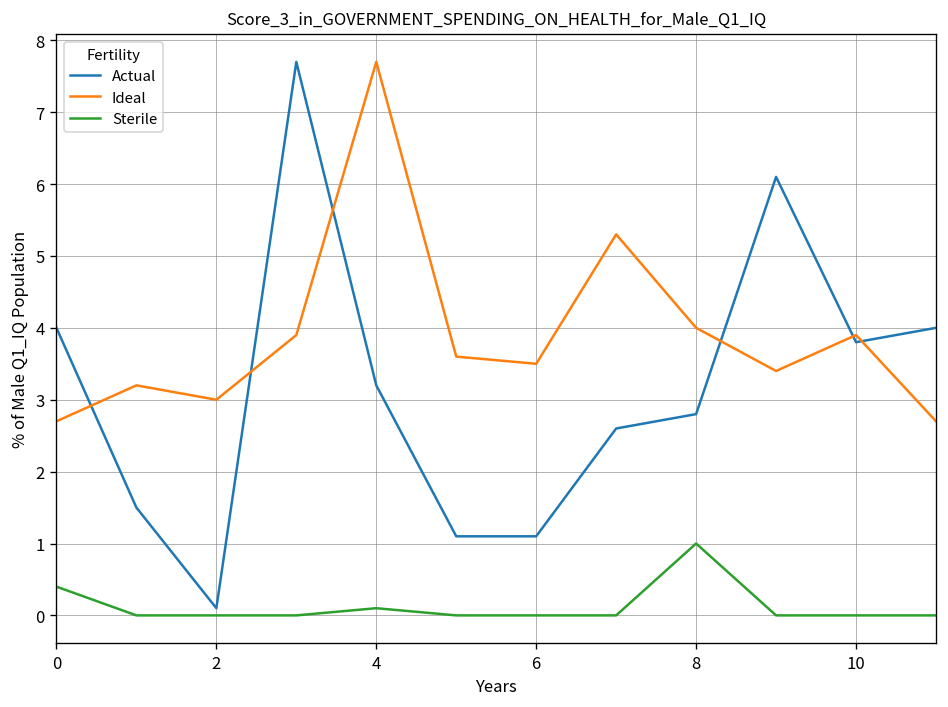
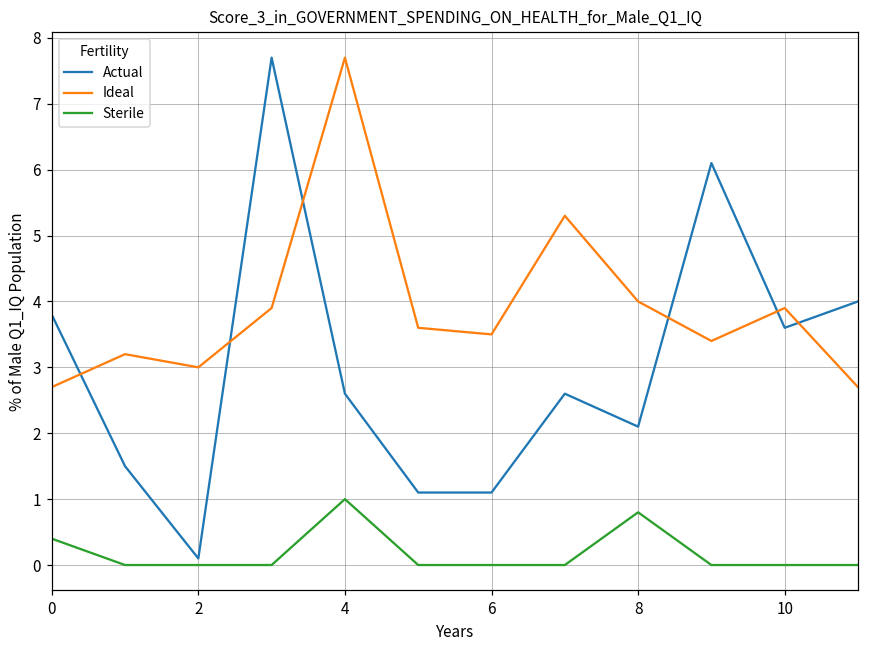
Actual, 0: 4.0 -> 3.8
Actual, 4: 3.2 -> 2.6
Sterile, 4: 0.1 -> 1.0
Actual, 8: 2.8 -> 2.1
Sterile, 8: 1.0 -> 0.8
Actual, 10: 3.8 -> 3.6
